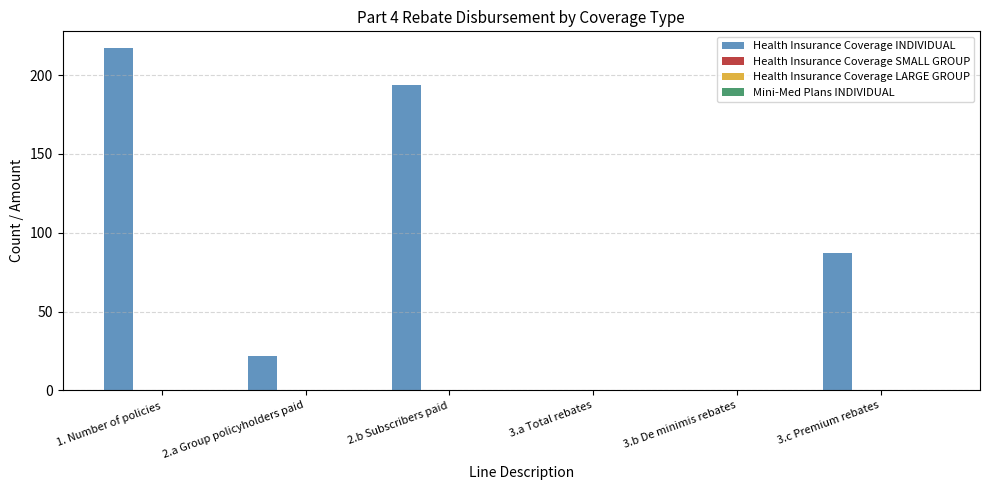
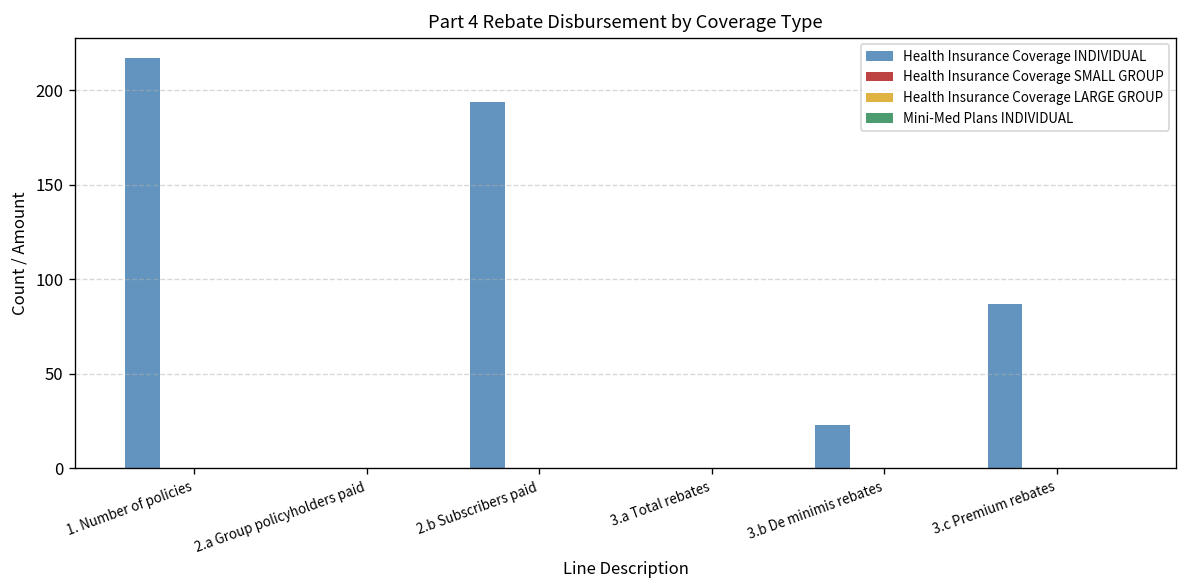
Health Insurance Coverage INDIVIDUAL, 2.a Group policyholders paid: 22 -> 0
Health Insurance Coverage INDIVIDUAL, 3.b De minimis rebates: 0 -> 23
